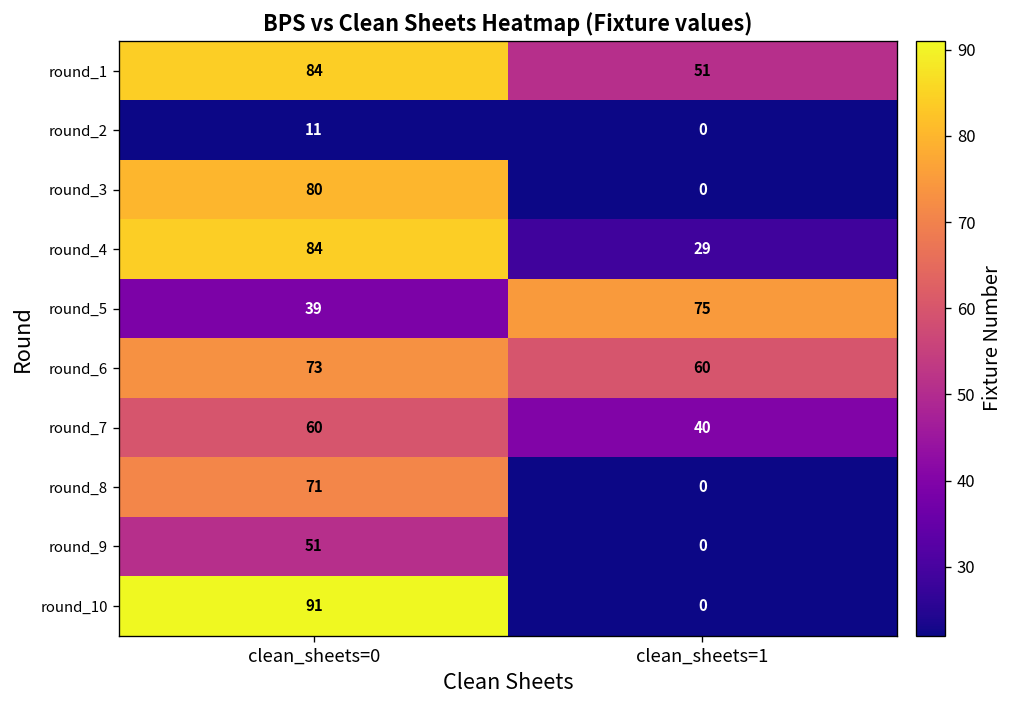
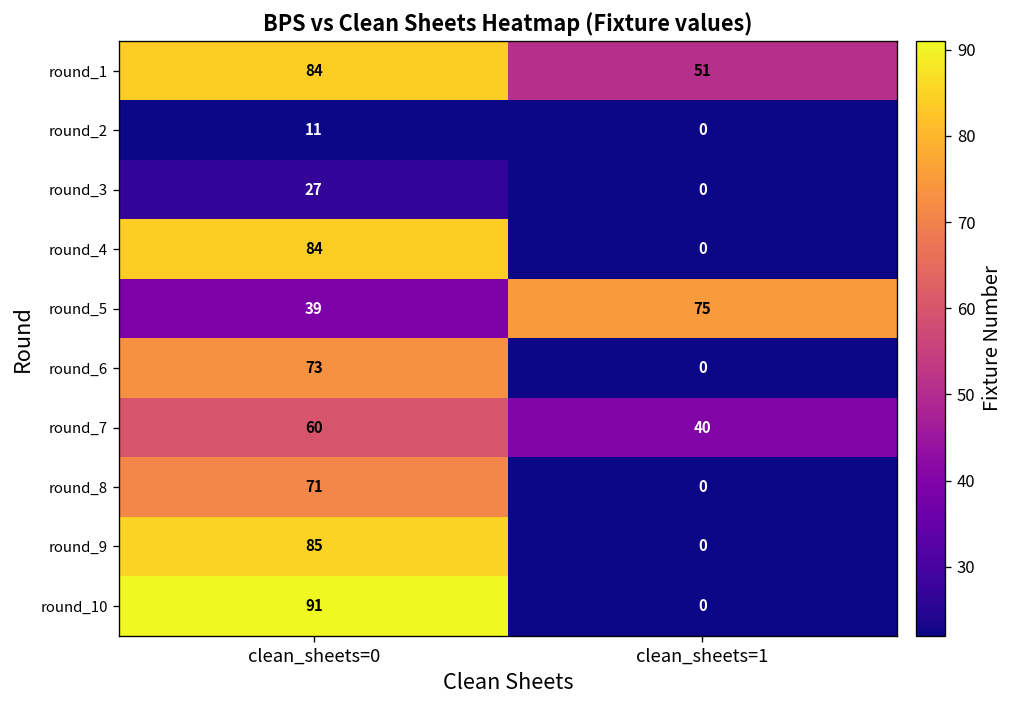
round_3, clean_sheets=0: 80 -> 27
round_4, clean_sheets=1: 29 -> 0
round_6, clean_sheets=1: 60 -> 0
round_9, clean_sheets=0: 51 -> 85
